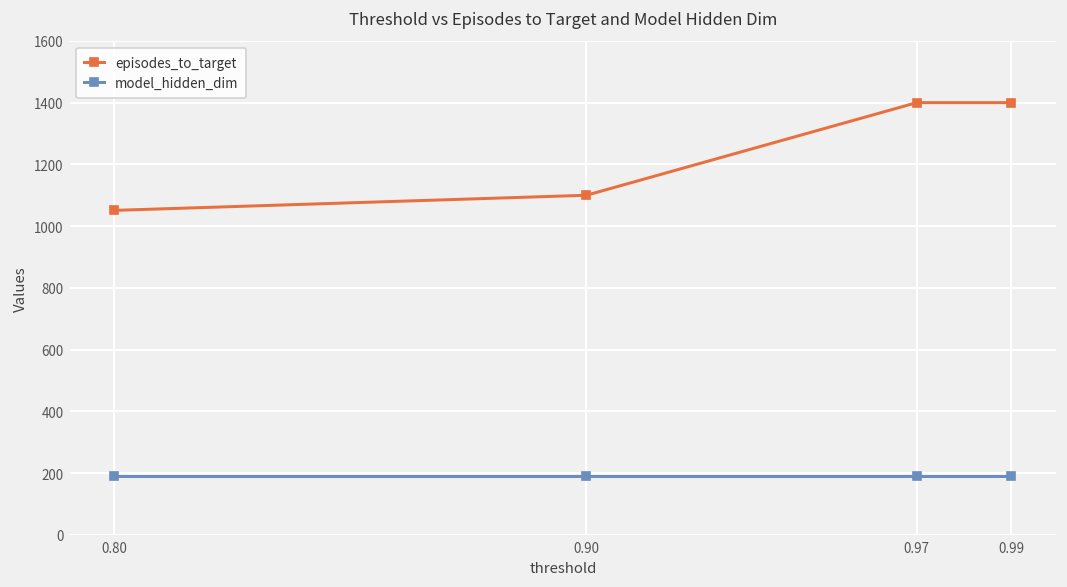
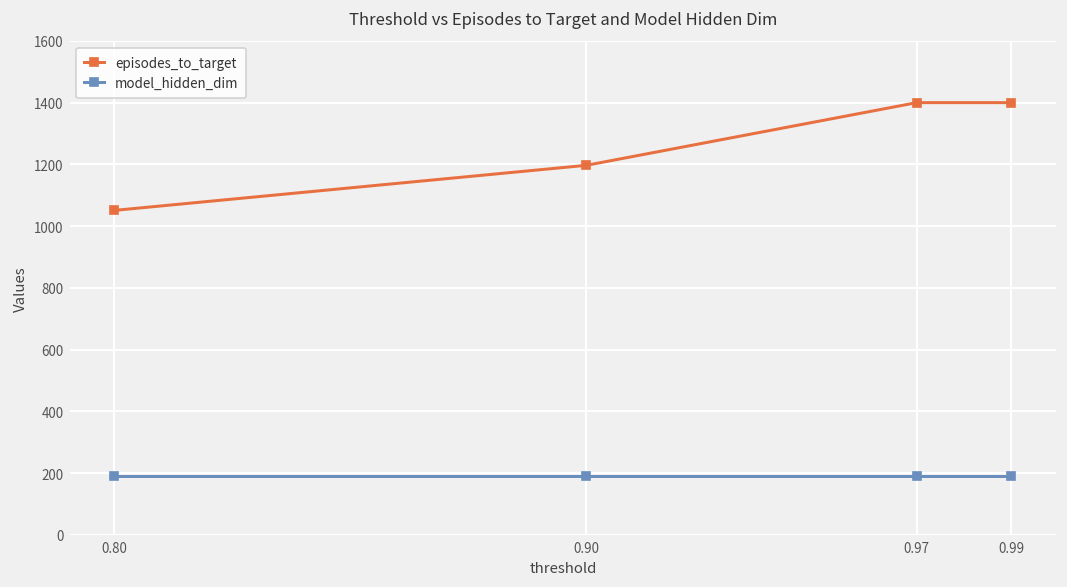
episodes_to_target, 0.90: 1100 -> 1200
